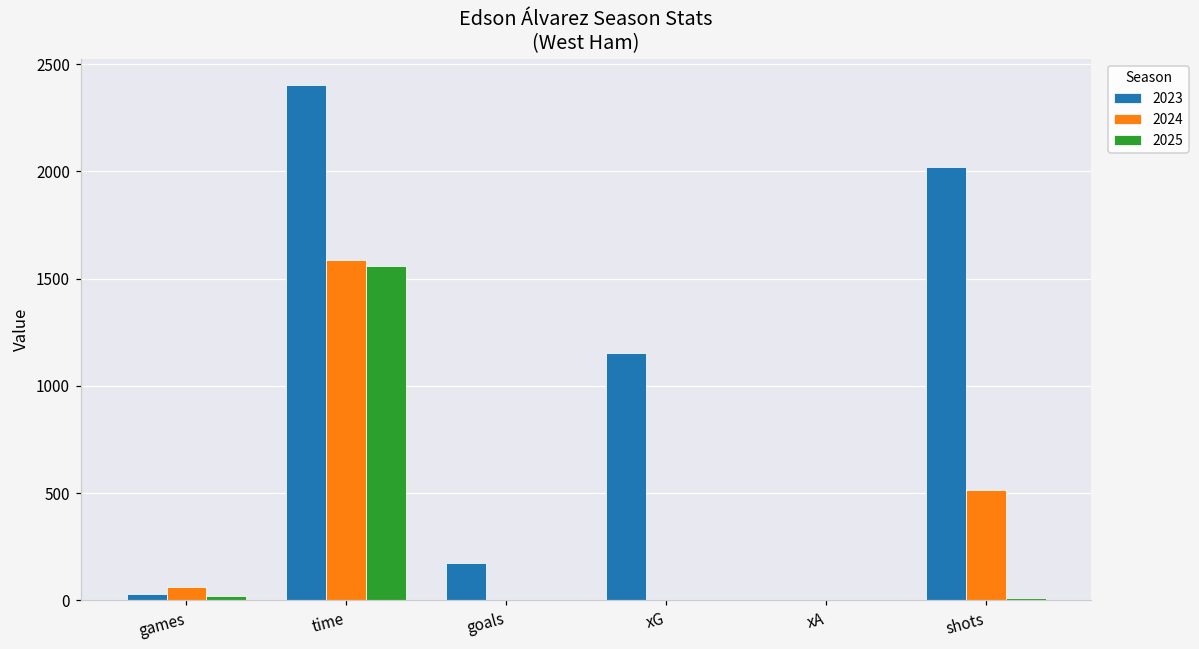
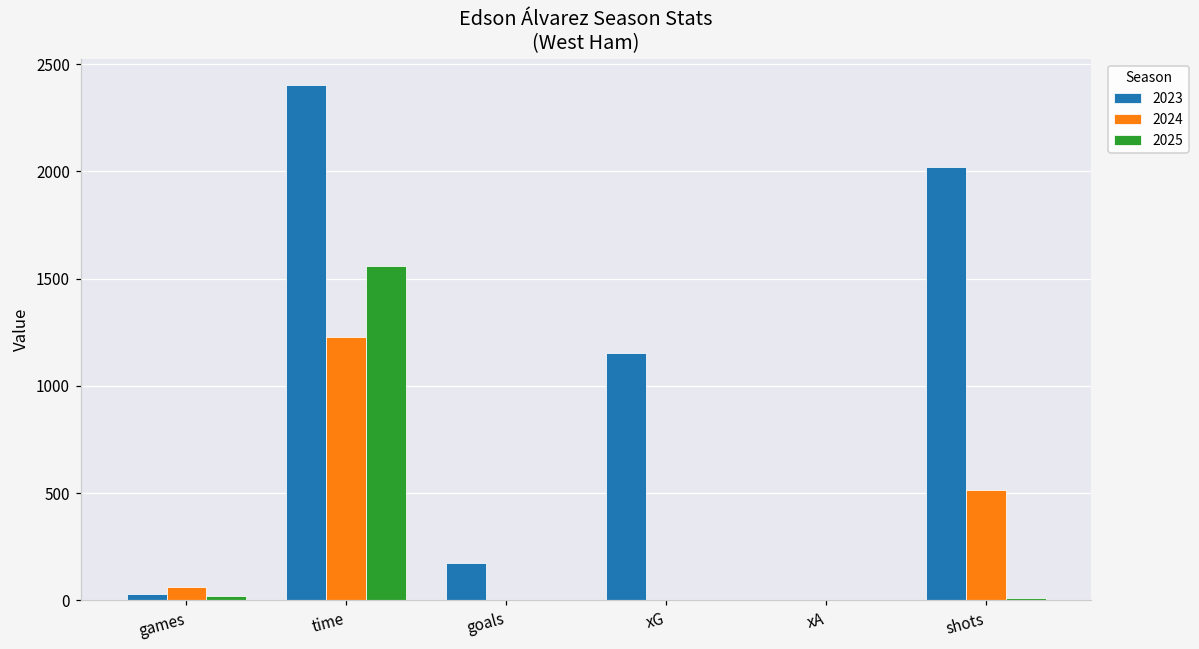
2024, time: 1590 -> 1230
